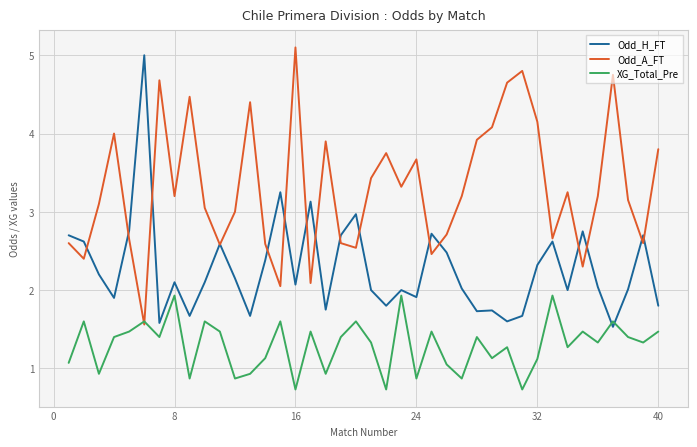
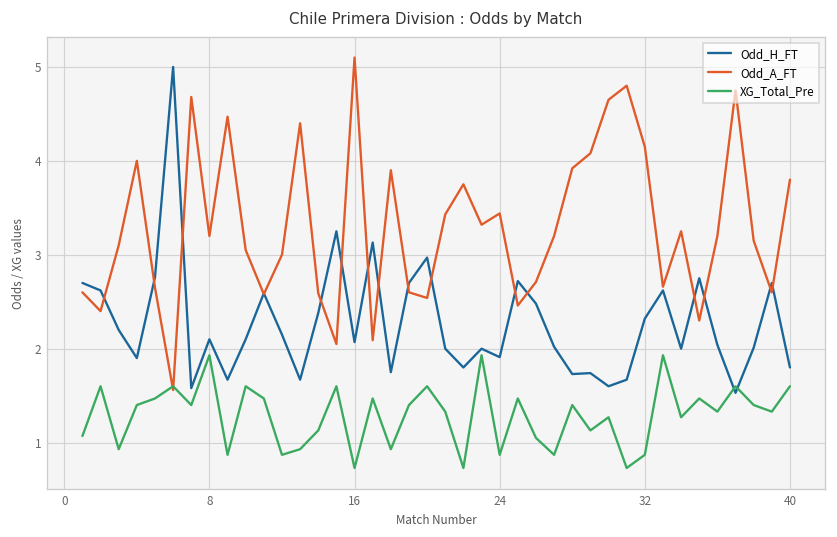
Odd_A_FT, 24: 3.7 -> 3.4
XG_Total_Pre, 32: 1.1 -> 0.9
XG_Total_Pre, 40: 1.5 -> 1.6
